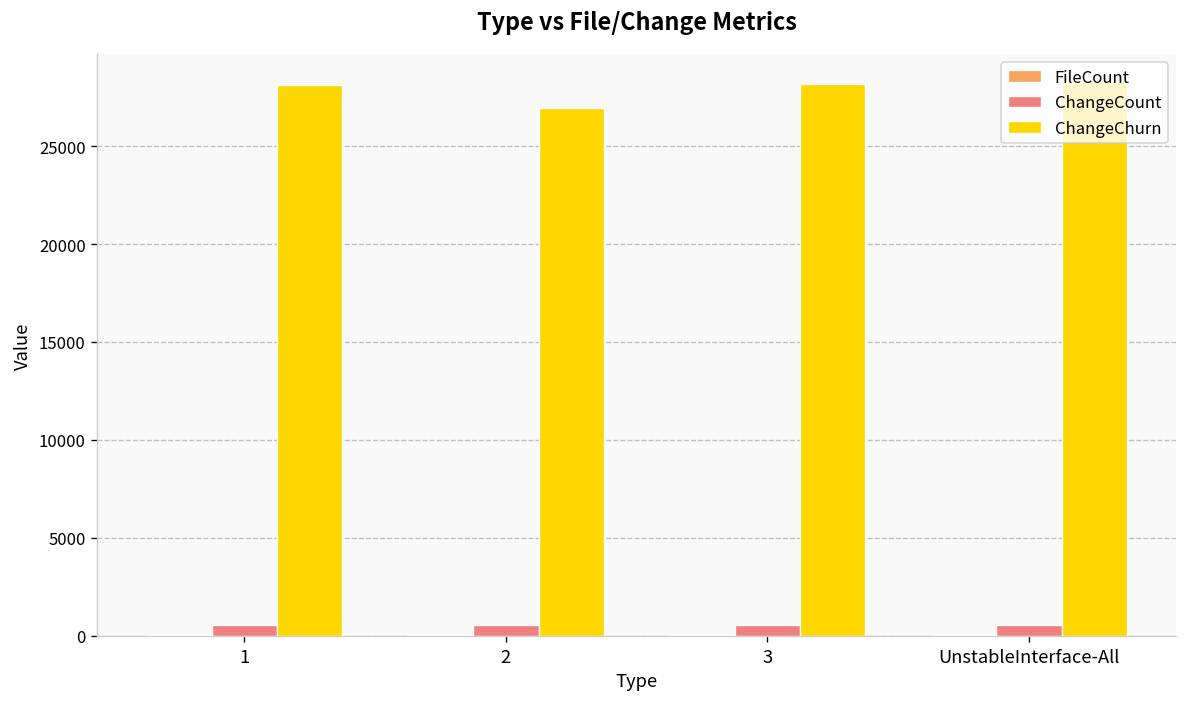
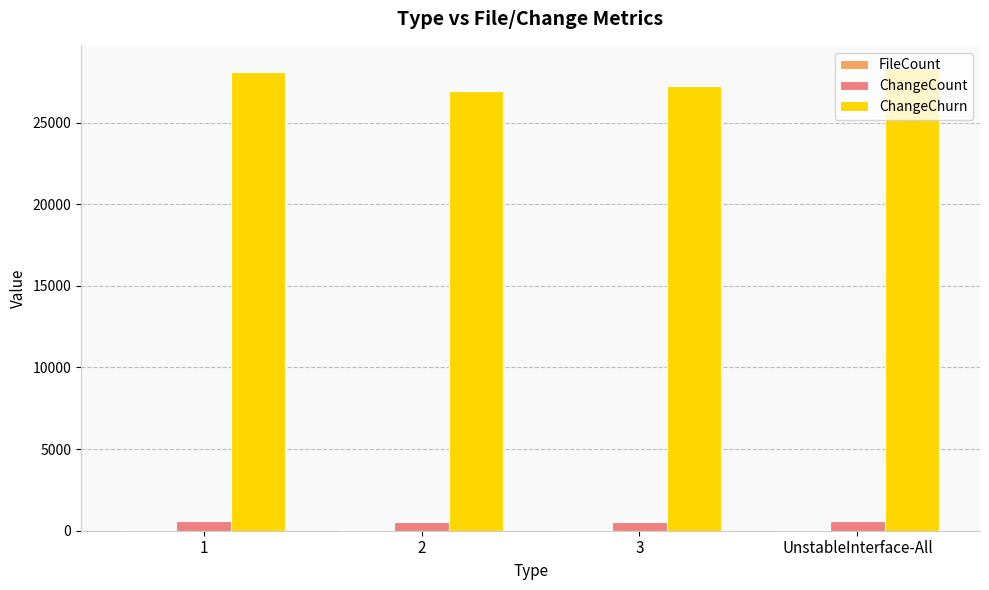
ChangeChurn, 3: 28200 -> 27200
